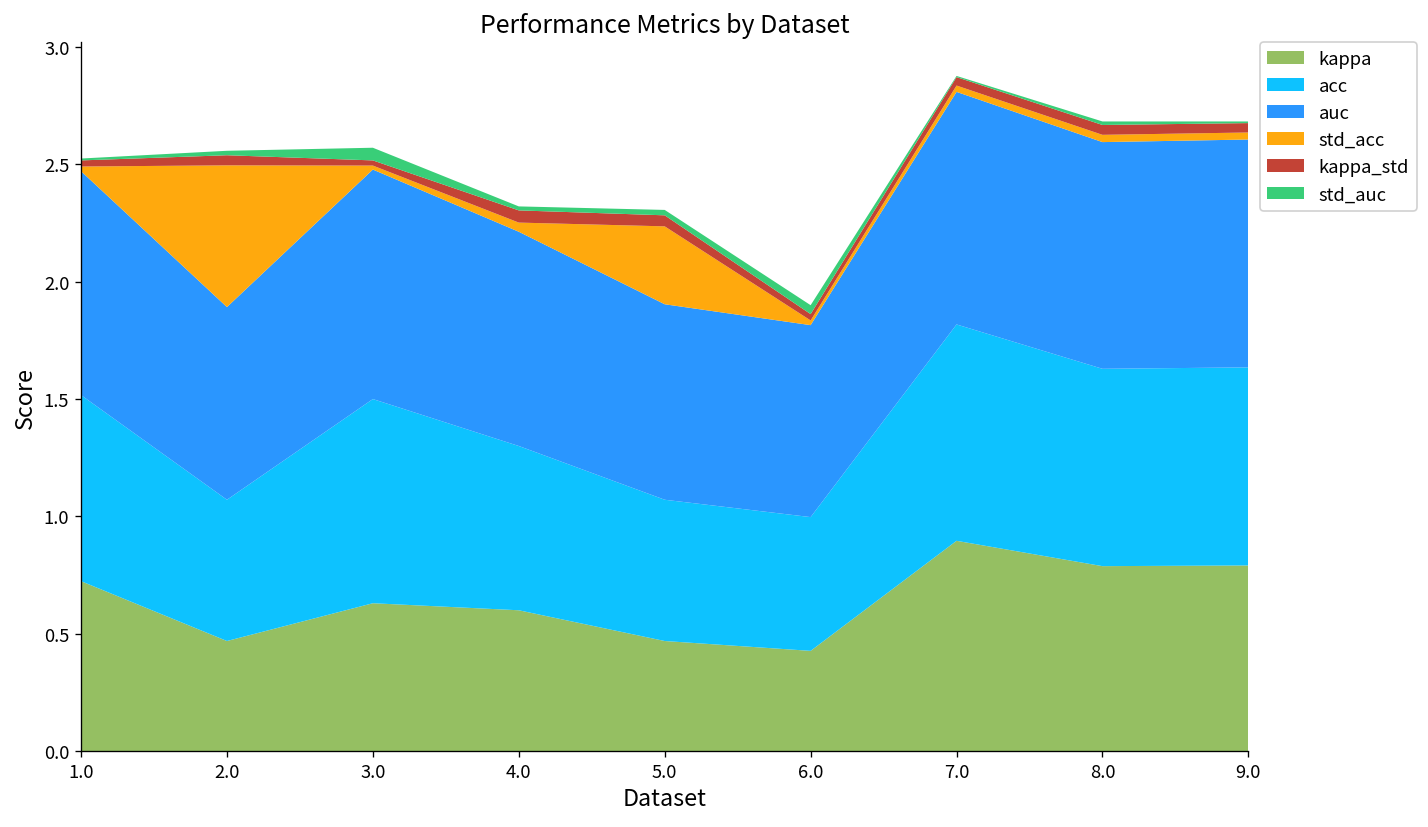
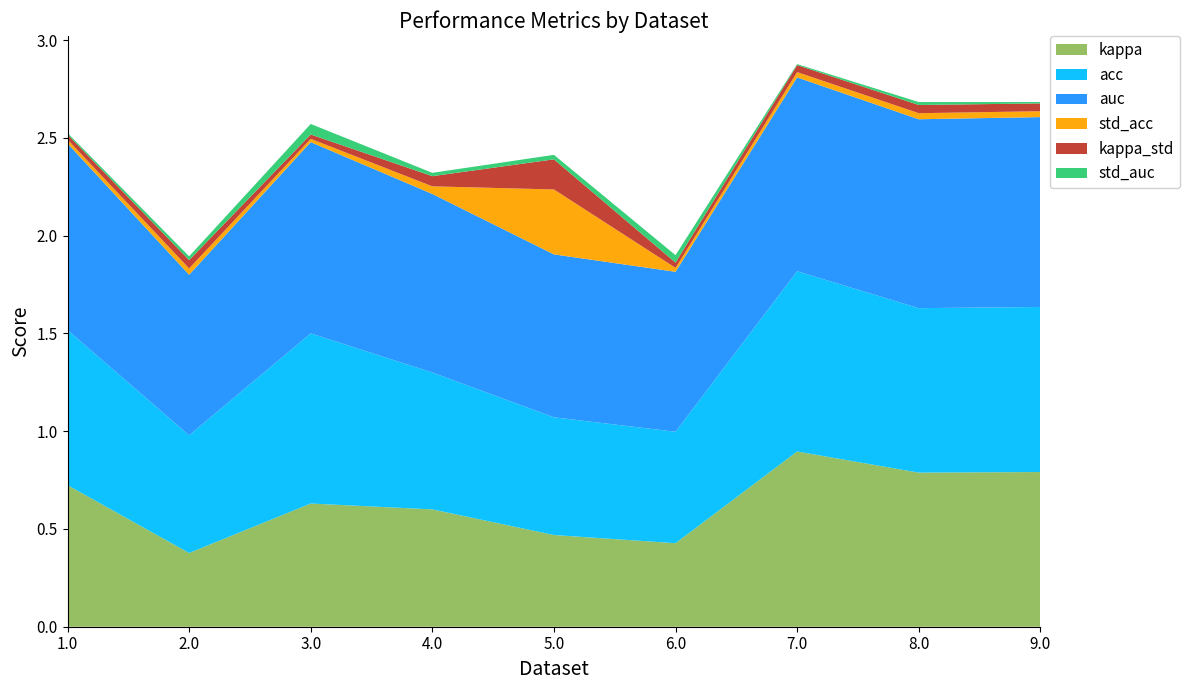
kappa, 2.0: 0.47 -> 0.38
std_acc, 2.0: 0.60 -> 0.03
kappa_std, 5.0: 0.05 -> 0.15
